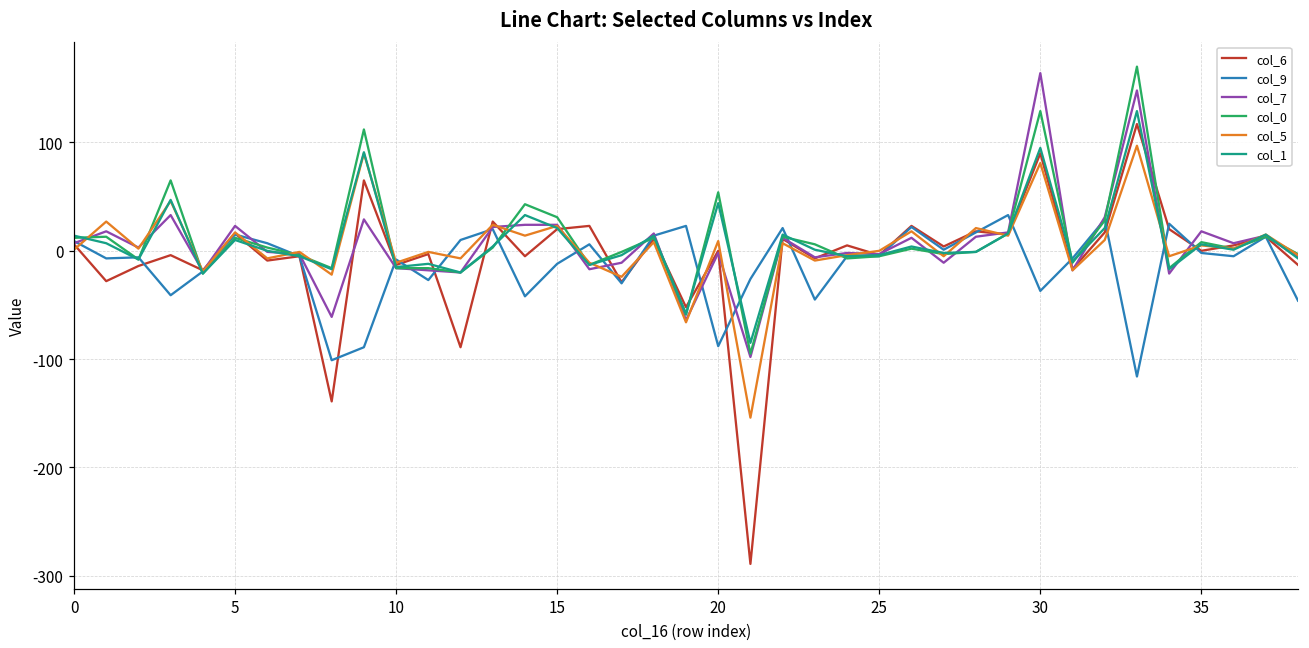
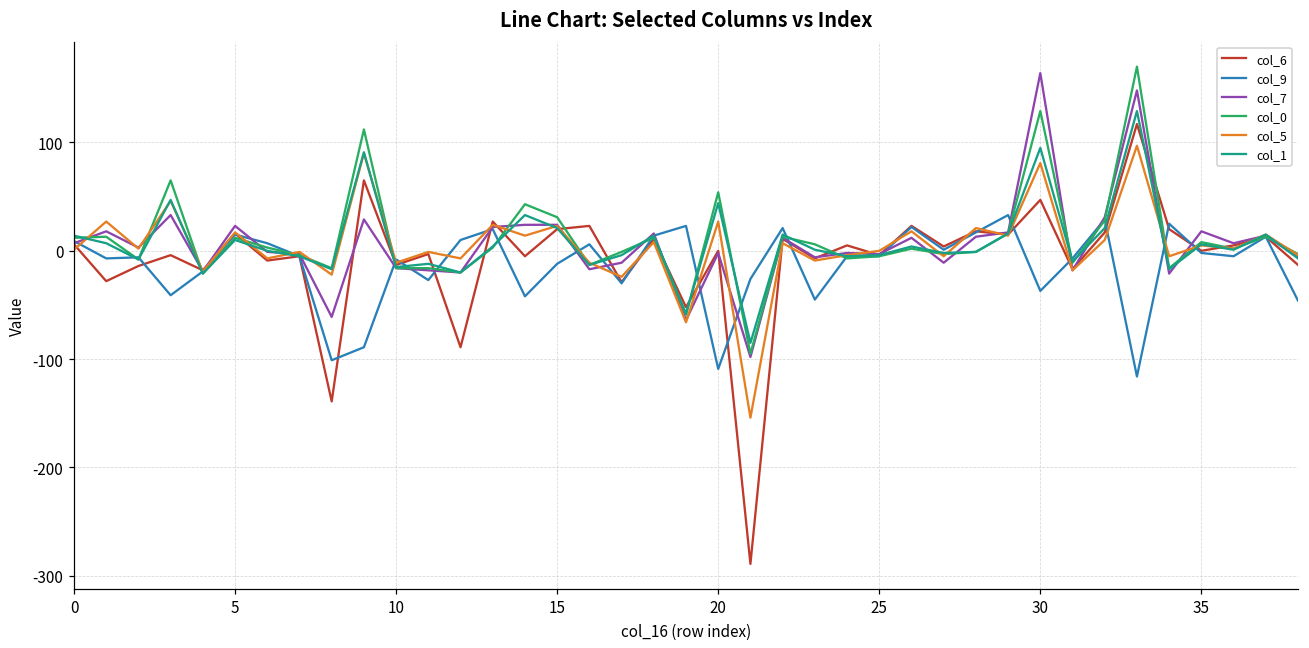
col_9, 20: -90 -> -110
col_5, 20: 10 -> 30
col_6, 30: 90 -> 50
